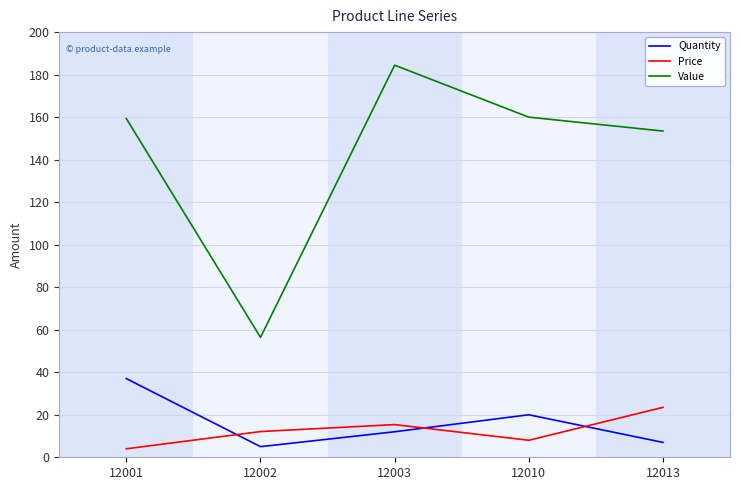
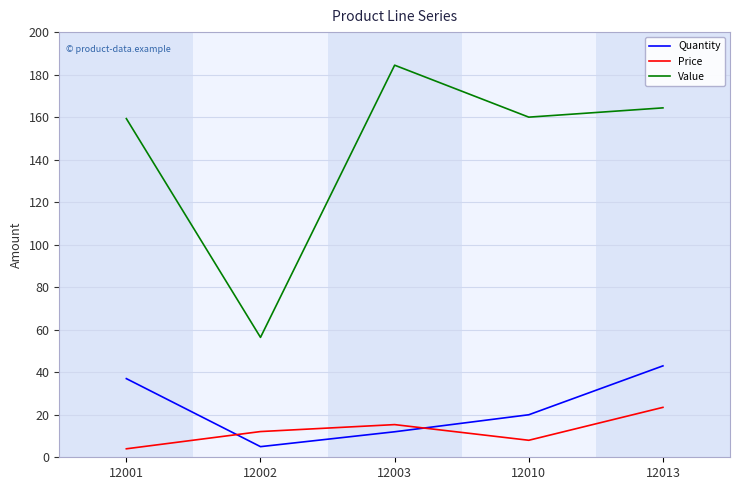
Quantity, 12013: 7 -> 43
Value, 12013: 153 -> 164
